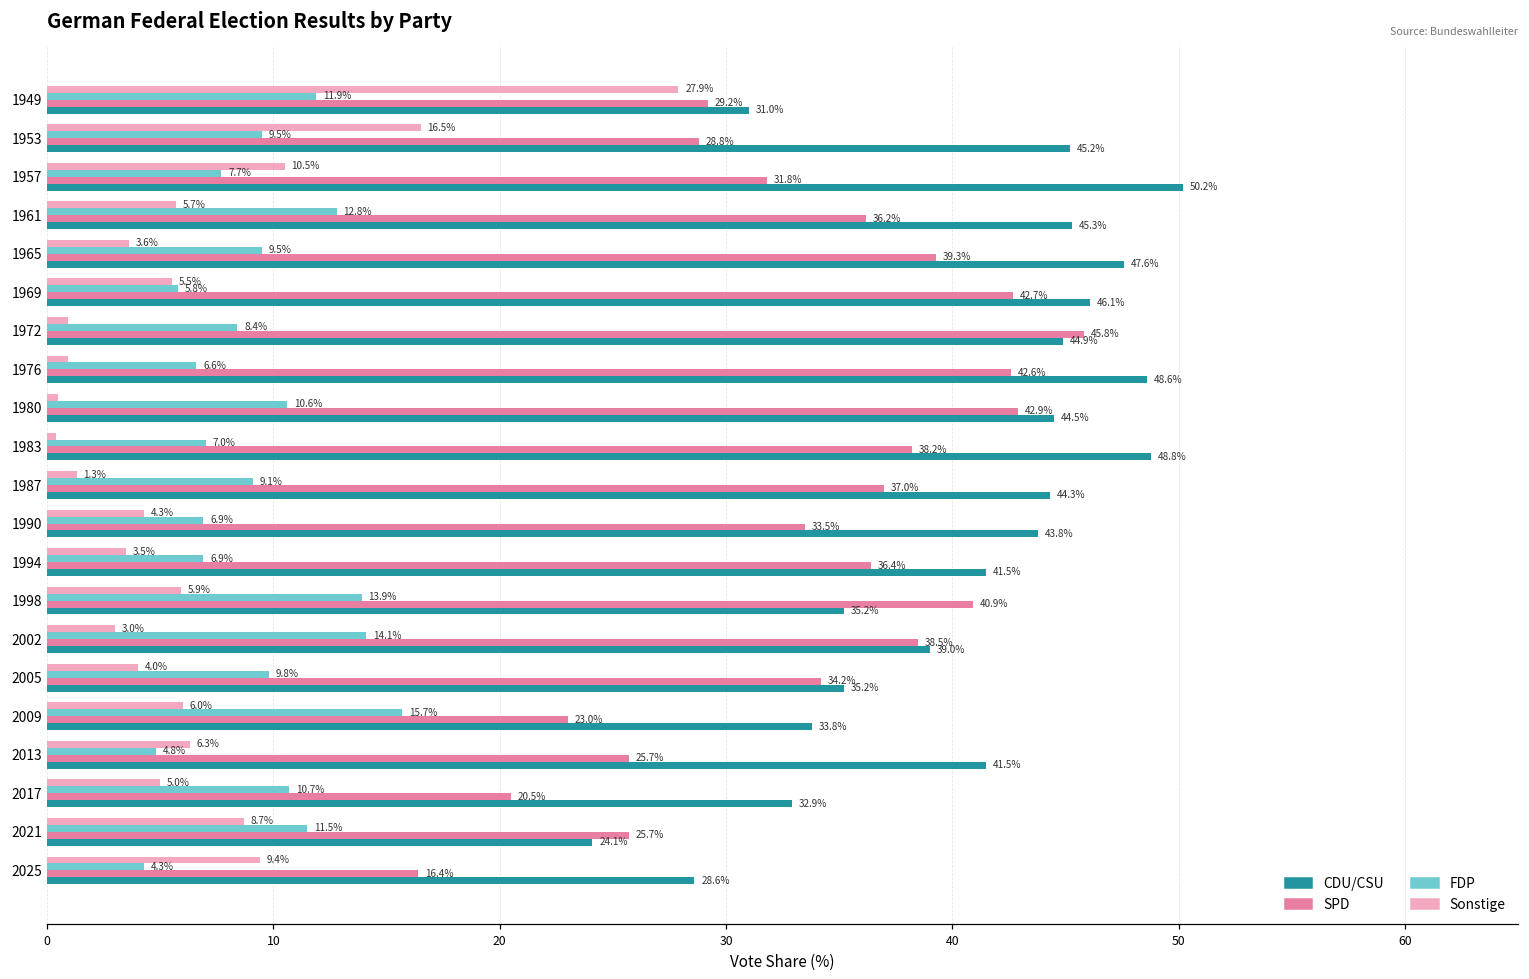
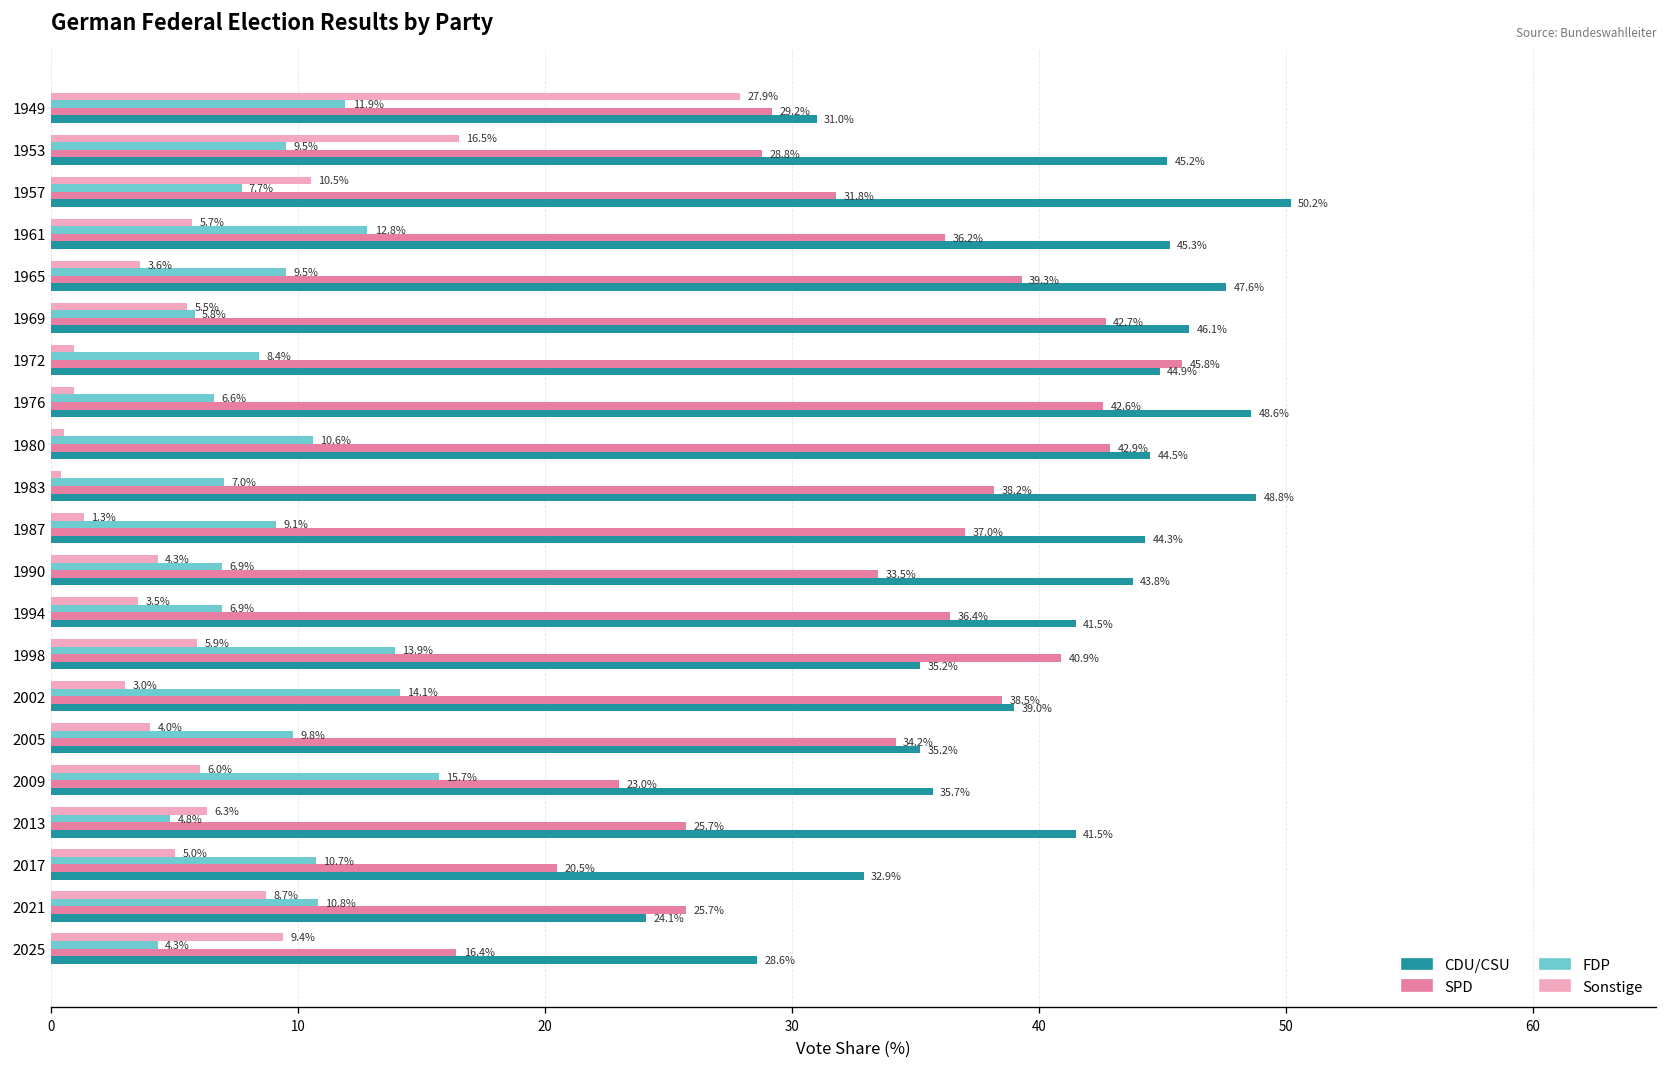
CDU/CSU, 2009: 33.8% -> 35.7%
FDP, 2021: 11.5% -> 10.8%
